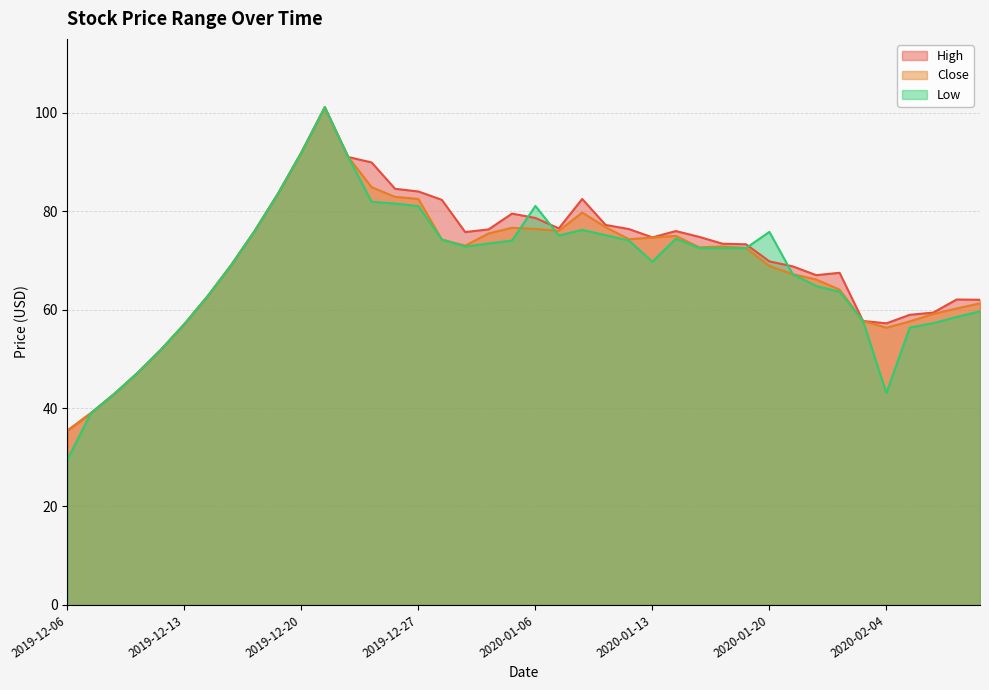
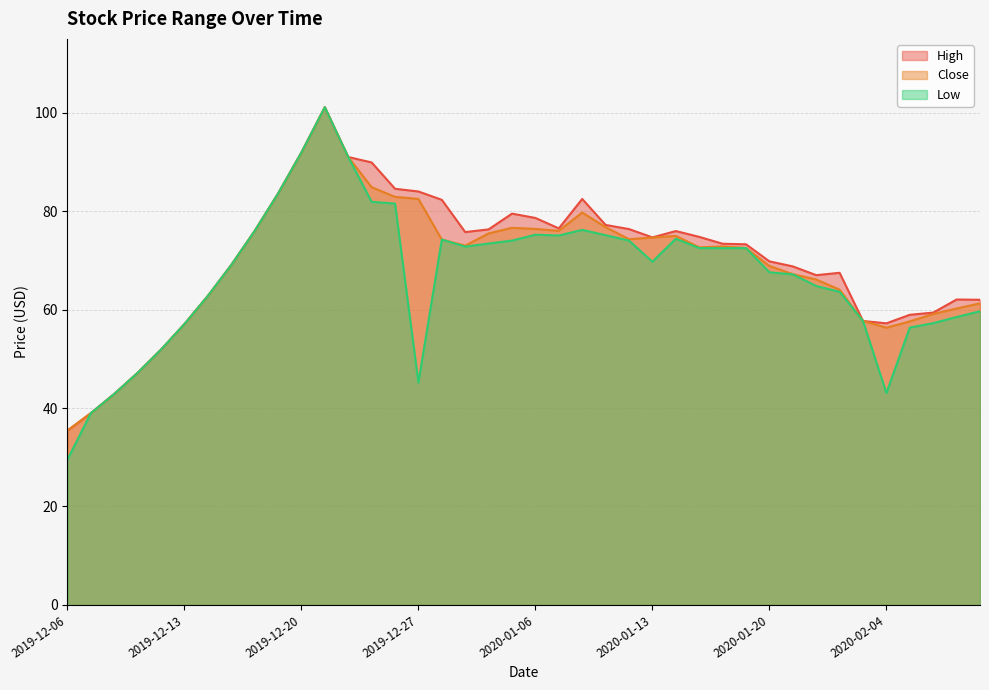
Low, 2019-12-27: 81 -> 45
Low, 2020-01-06: 81 -> 75
Low, 2020-01-20: 76 -> 68
